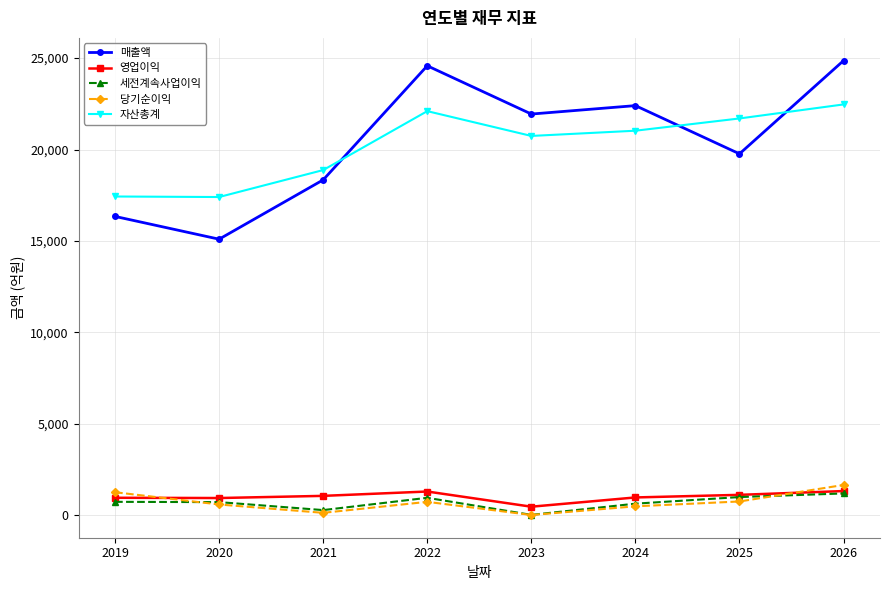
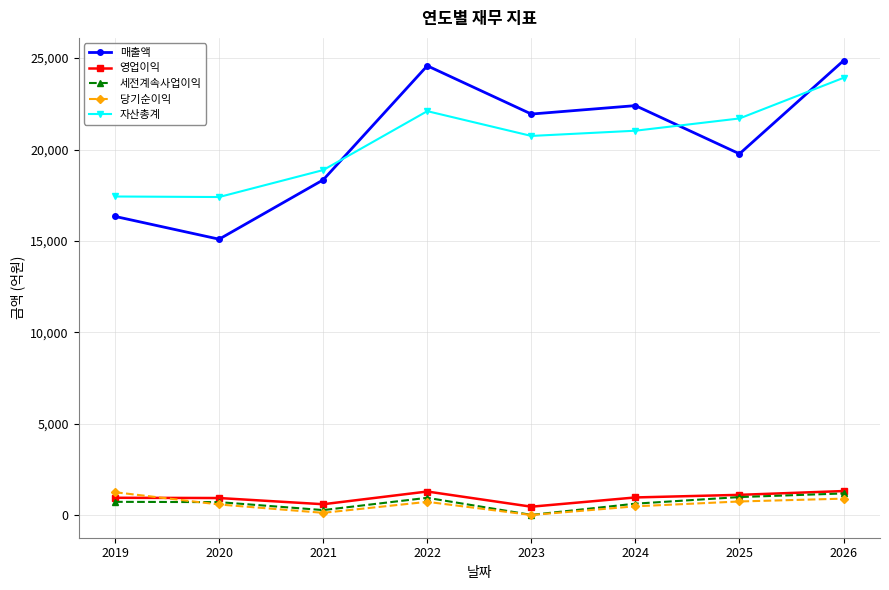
영업이익, 2021: 1,100 -> 600
당기순이익, 2026: 1,700 -> 900
자산총계, 2026: 22,500 -> 23,900
